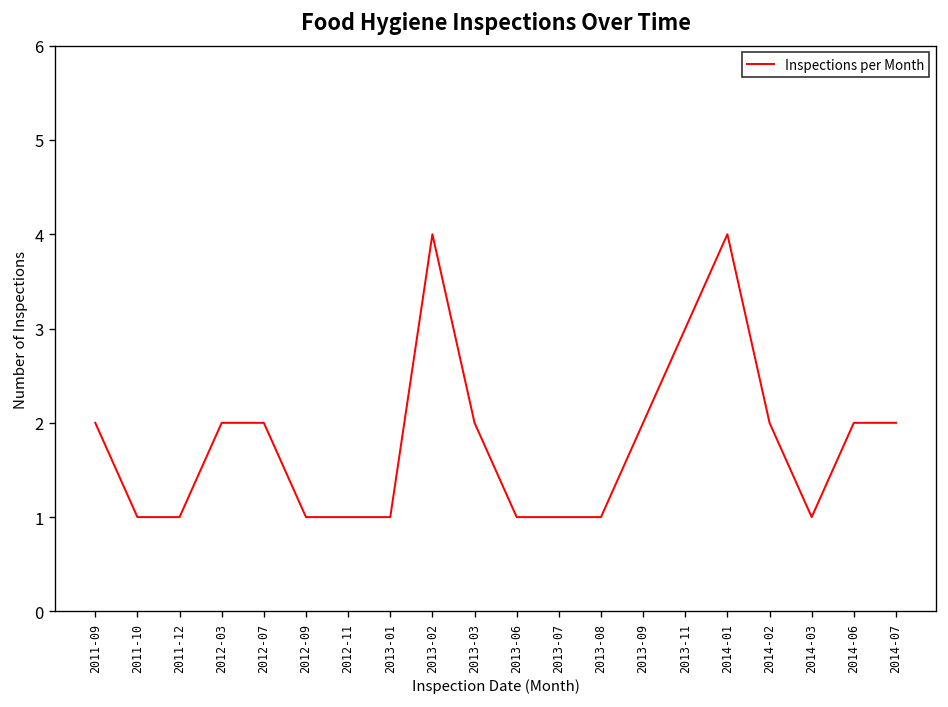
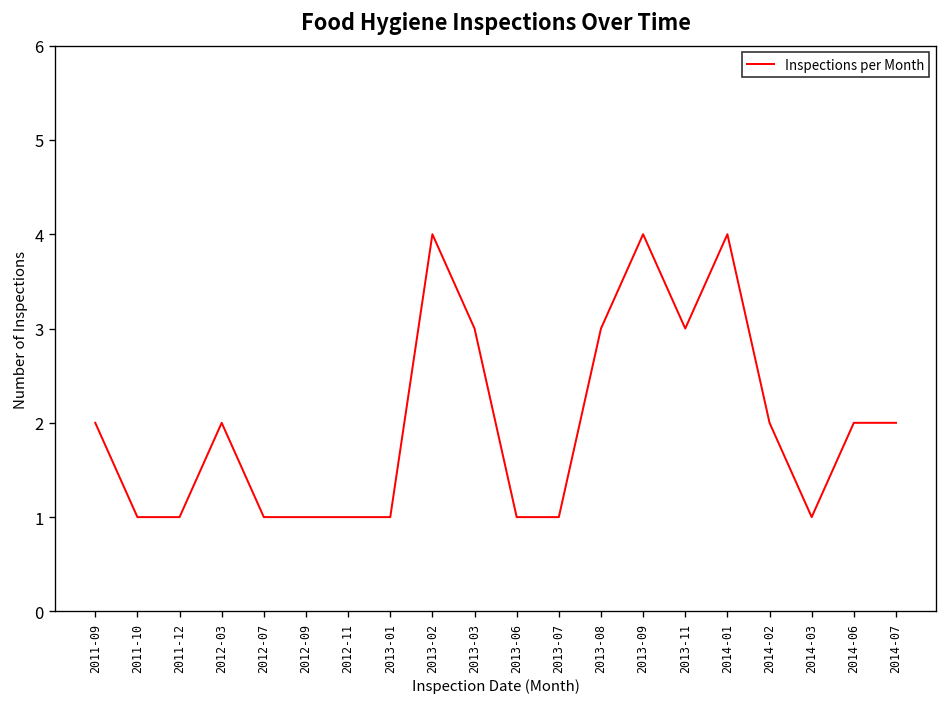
2012-07: 2 -> 1
2013-03: 2 -> 3
2013-08: 1 -> 3
2013-09: 2 -> 4
